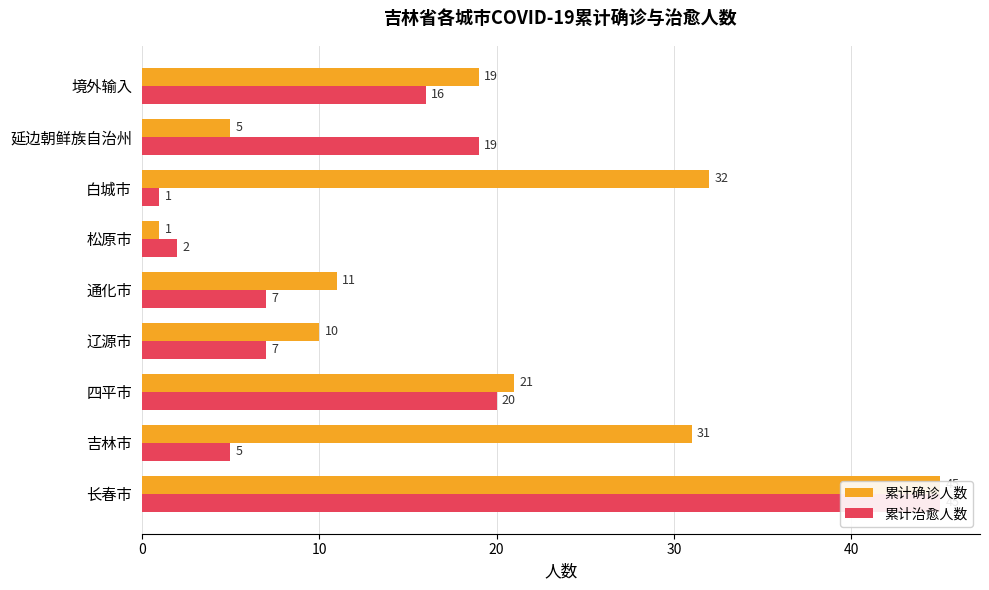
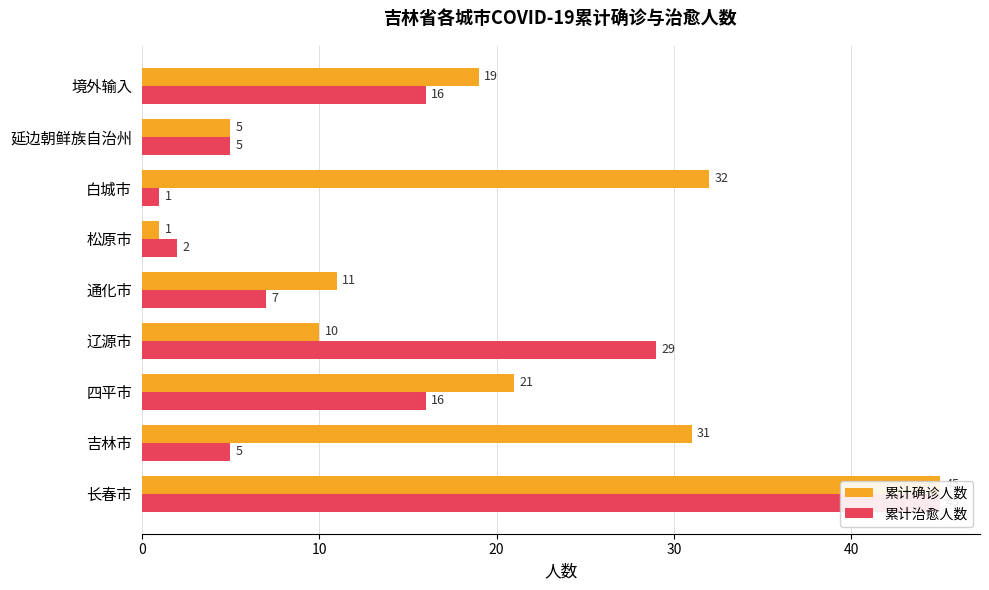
累计治愈人数, 延边朝鲜族自治州: 19 -> 5
累计治愈人数, 辽源市: 7 -> 29
累计治愈人数, 四平市: 20 -> 16
